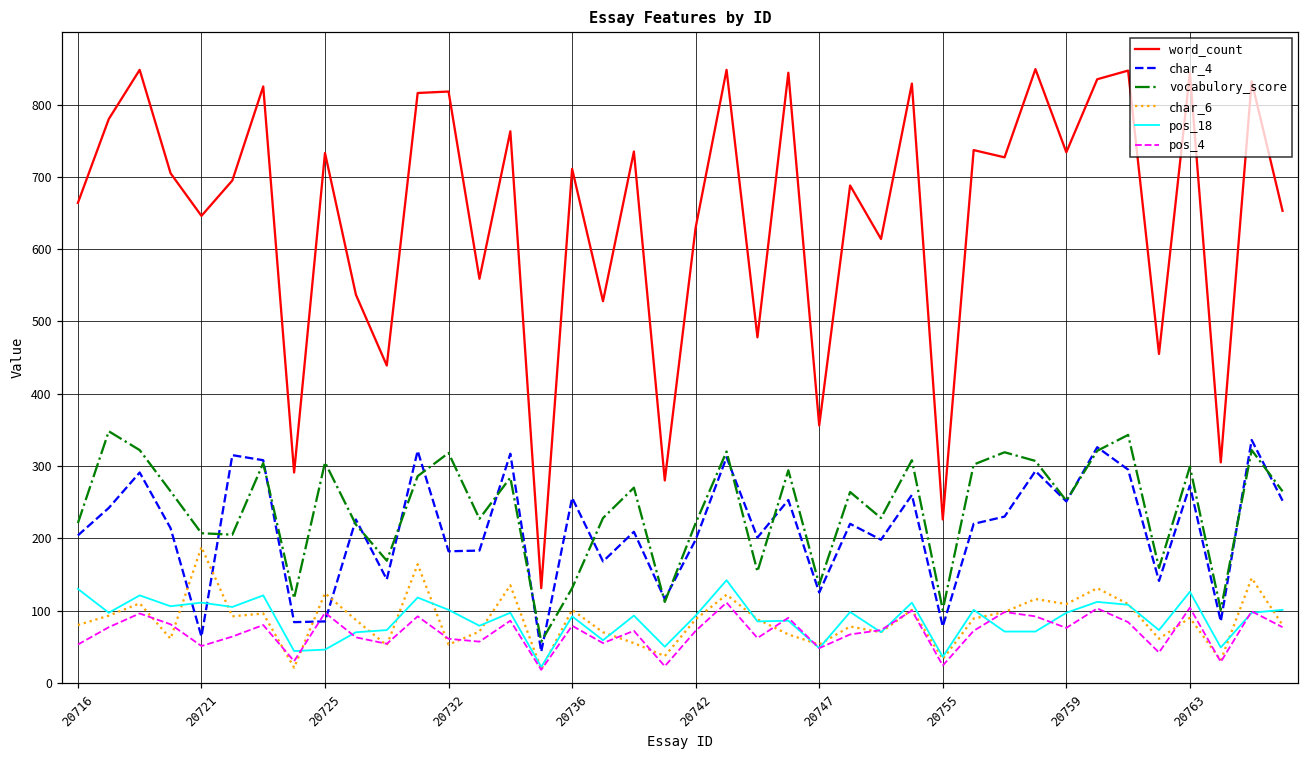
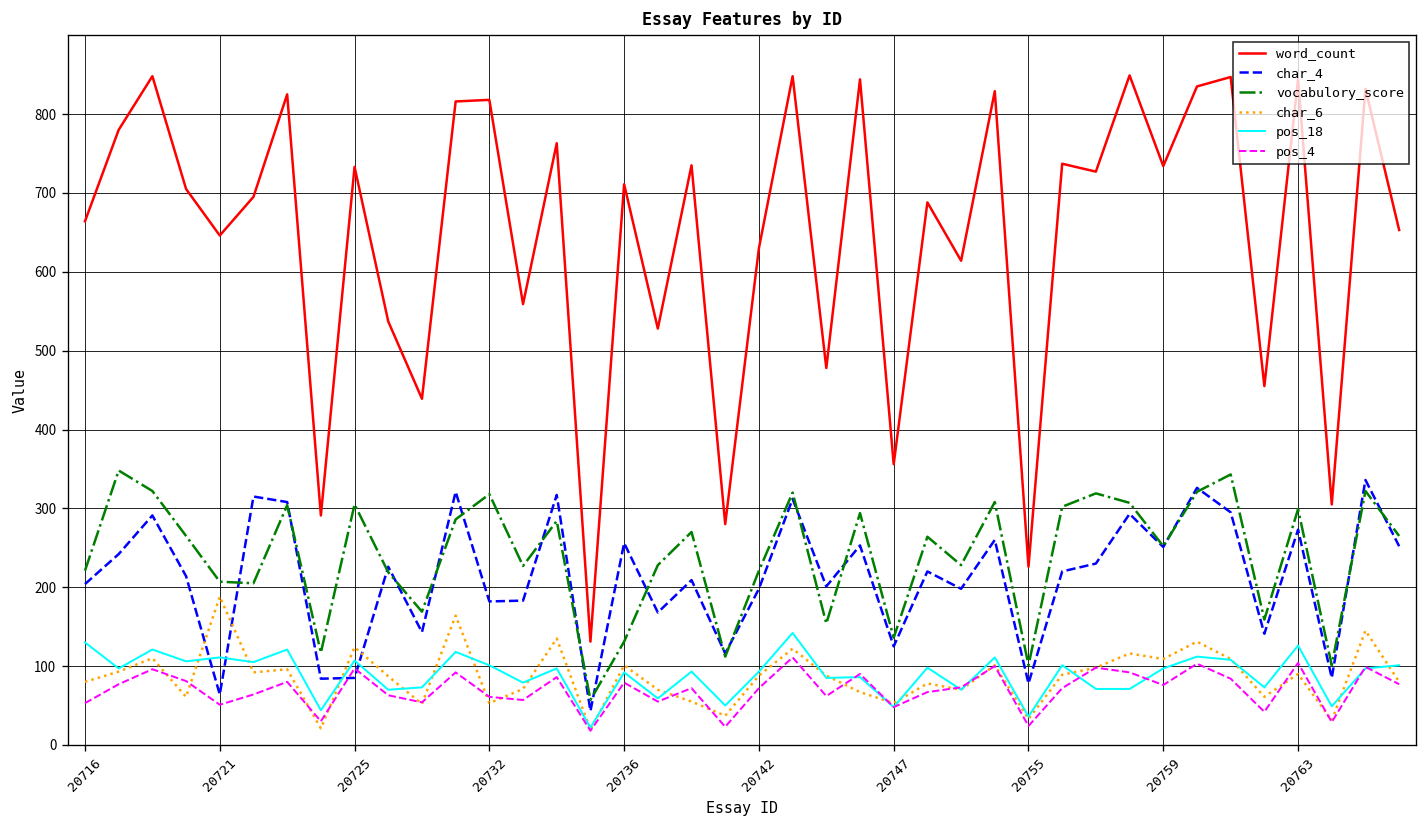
pos_18, 20725: 50 -> 110
